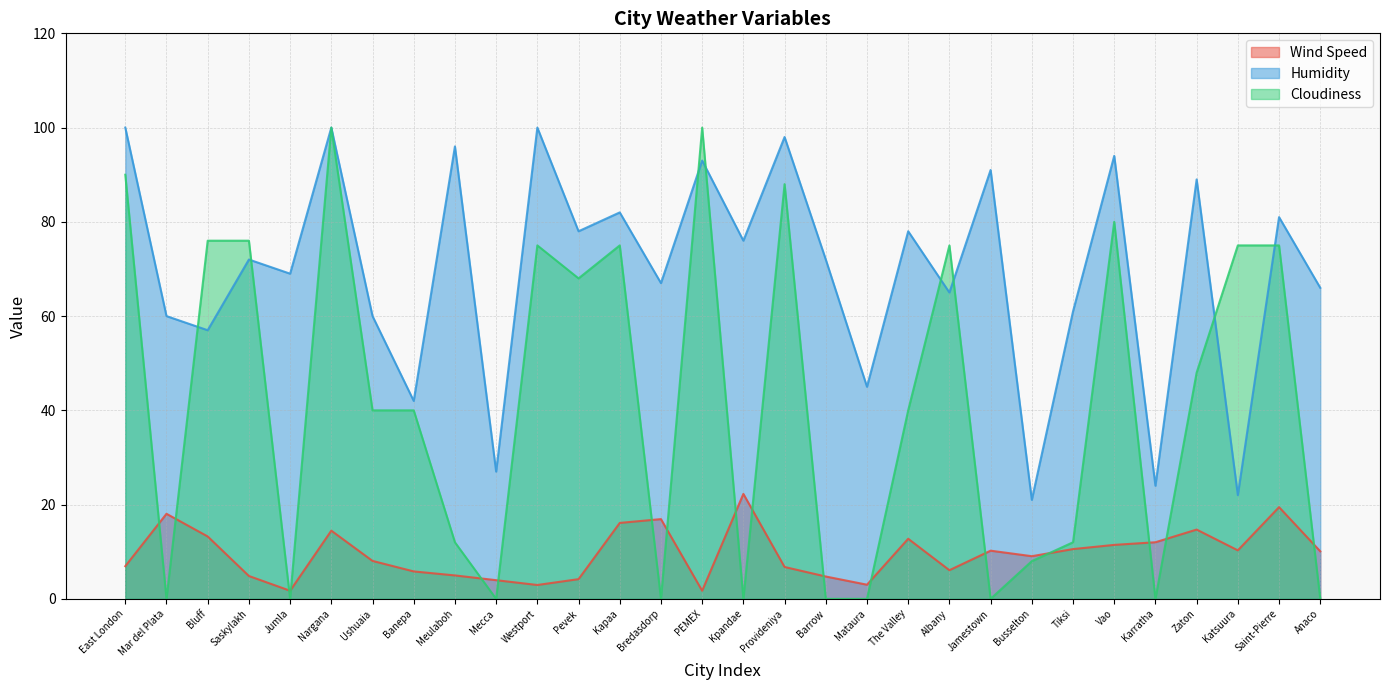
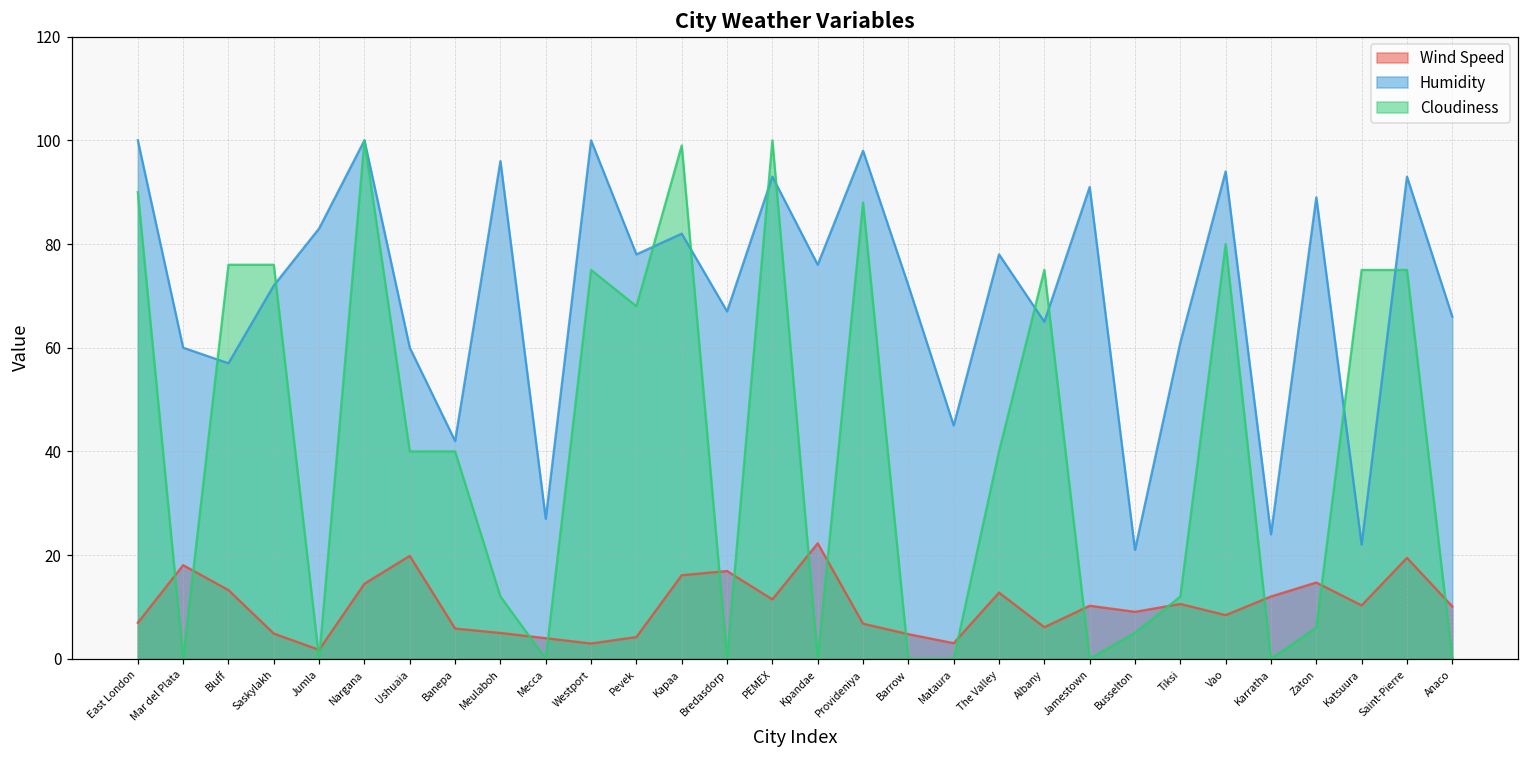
Humidity, Jumla: 69 -> 83
Wind Speed, Ushuaia: 8 -> 20
Cloudiness, Kapaa: 75 -> 99
Wind Speed, PEMEX: 2 -> 11
Cloudiness, Busselton: 8 -> 5
Wind Speed, Vao: 11 -> 8
Cloudiness, Zaton: 48 -> 6
Humidity, Saint-Pierre: 81 -> 93
